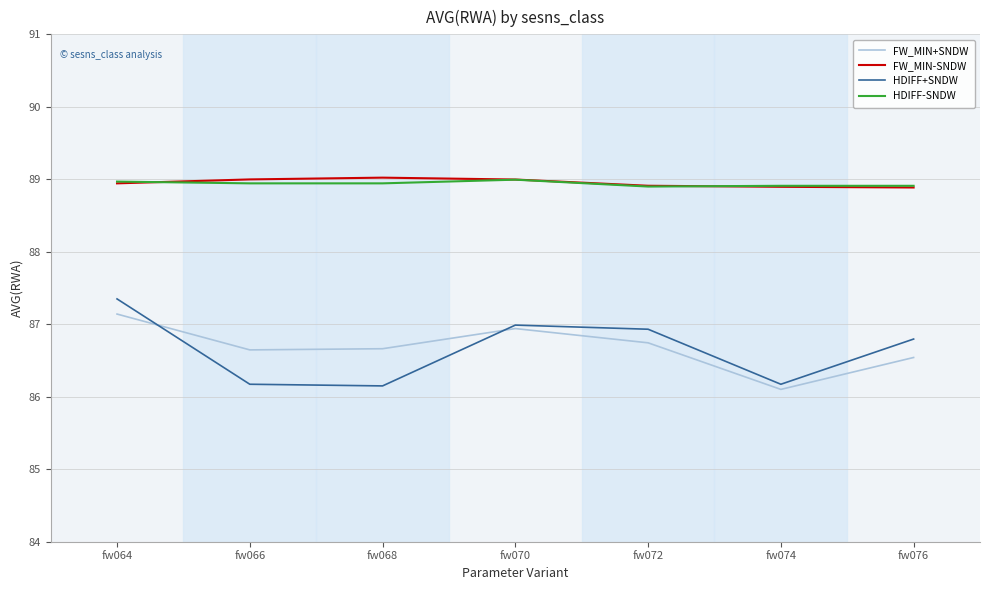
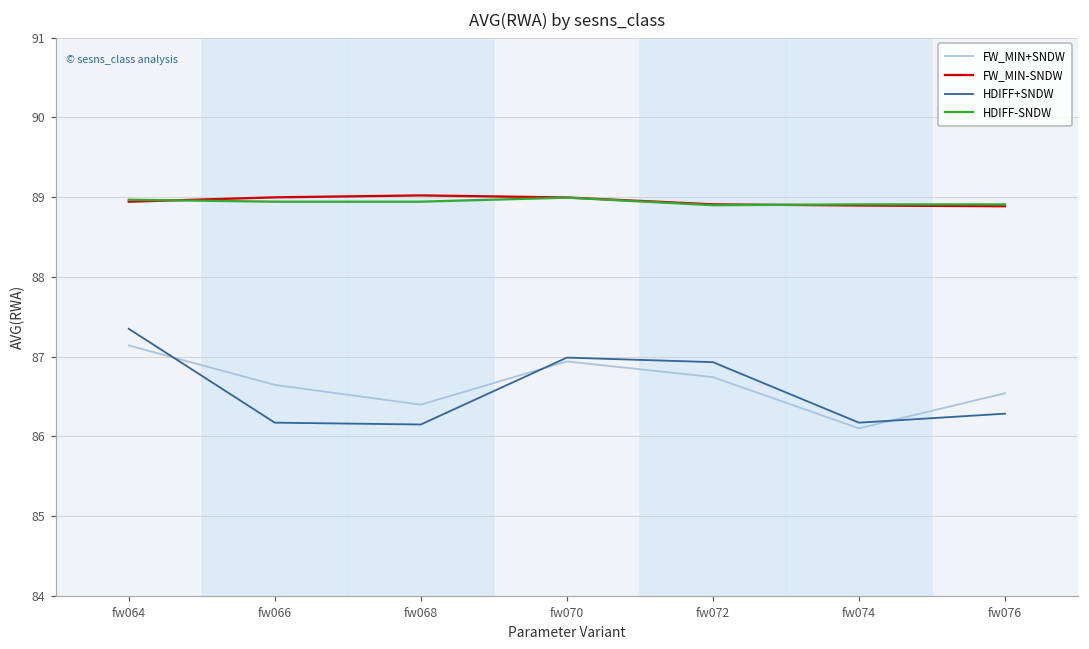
FW_MIN+SNDW, fw068: 86.7 -> 86.4
HDIFF+SNDW, fw076: 86.8 -> 86.3
